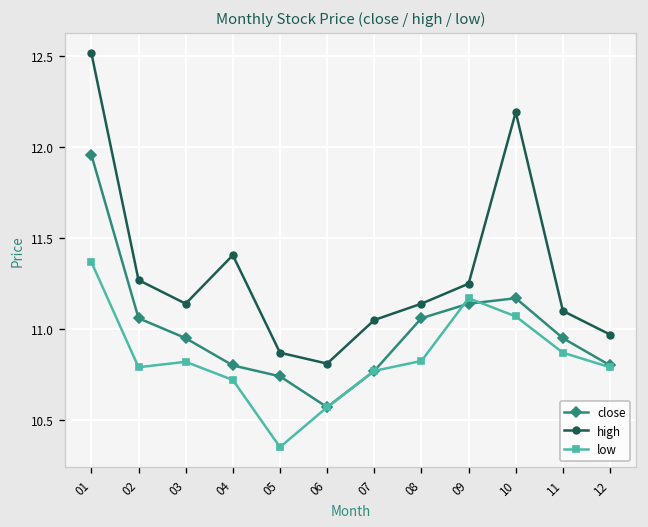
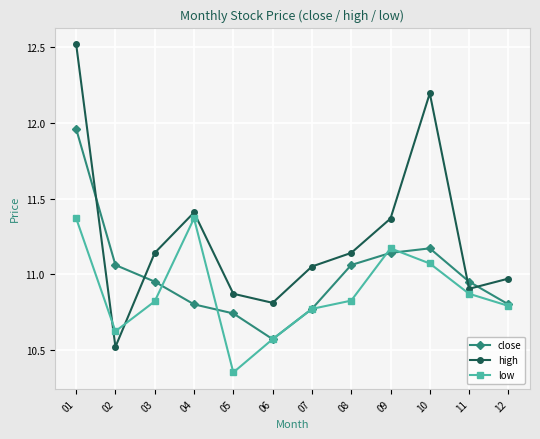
high, 02: 11.27 -> 10.52
low, 02: 10.79 -> 10.63
low, 04: 10.72 -> 11.37
high, 09: 11.25 -> 11.37
high, 11: 11.10 -> 10.90
